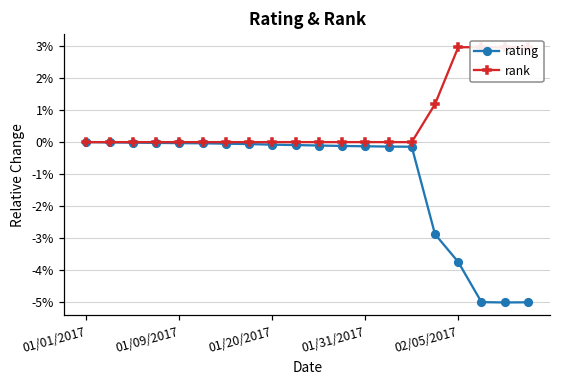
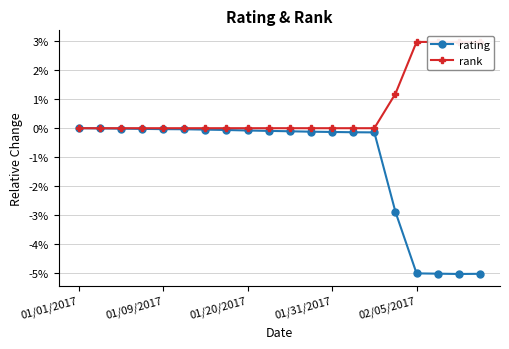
rating, 02/05/2017: -3.8% -> -5.0%
